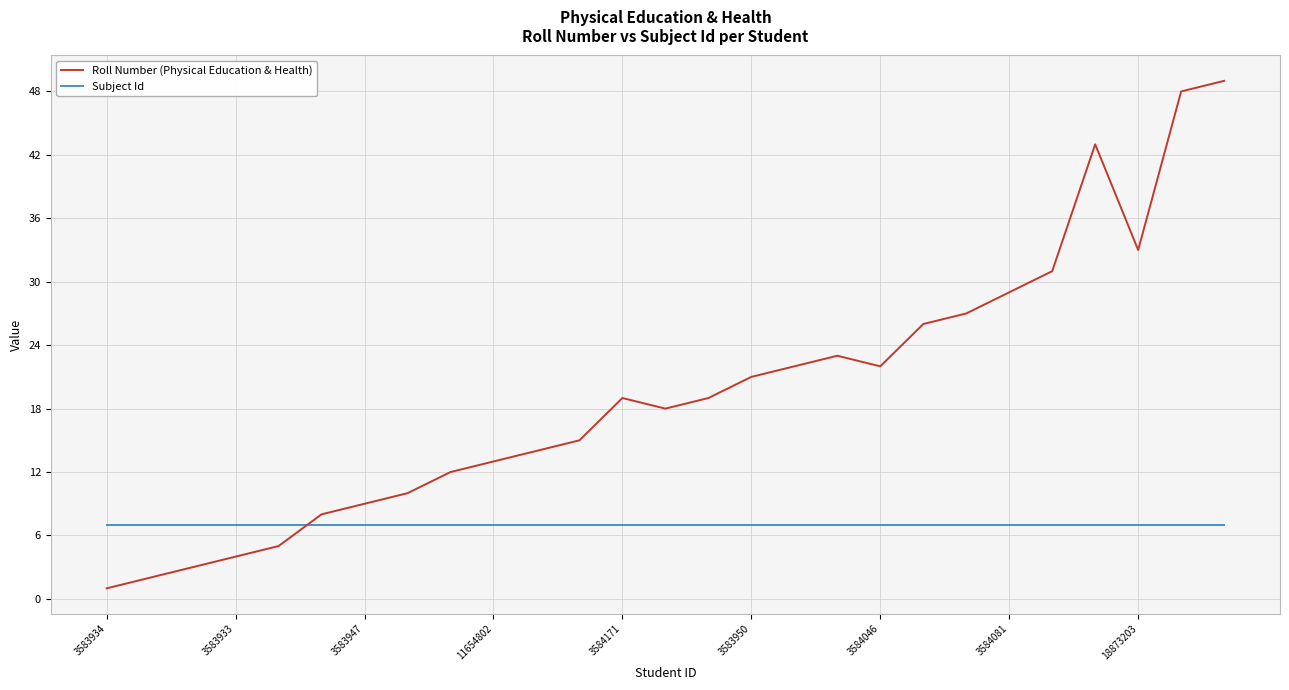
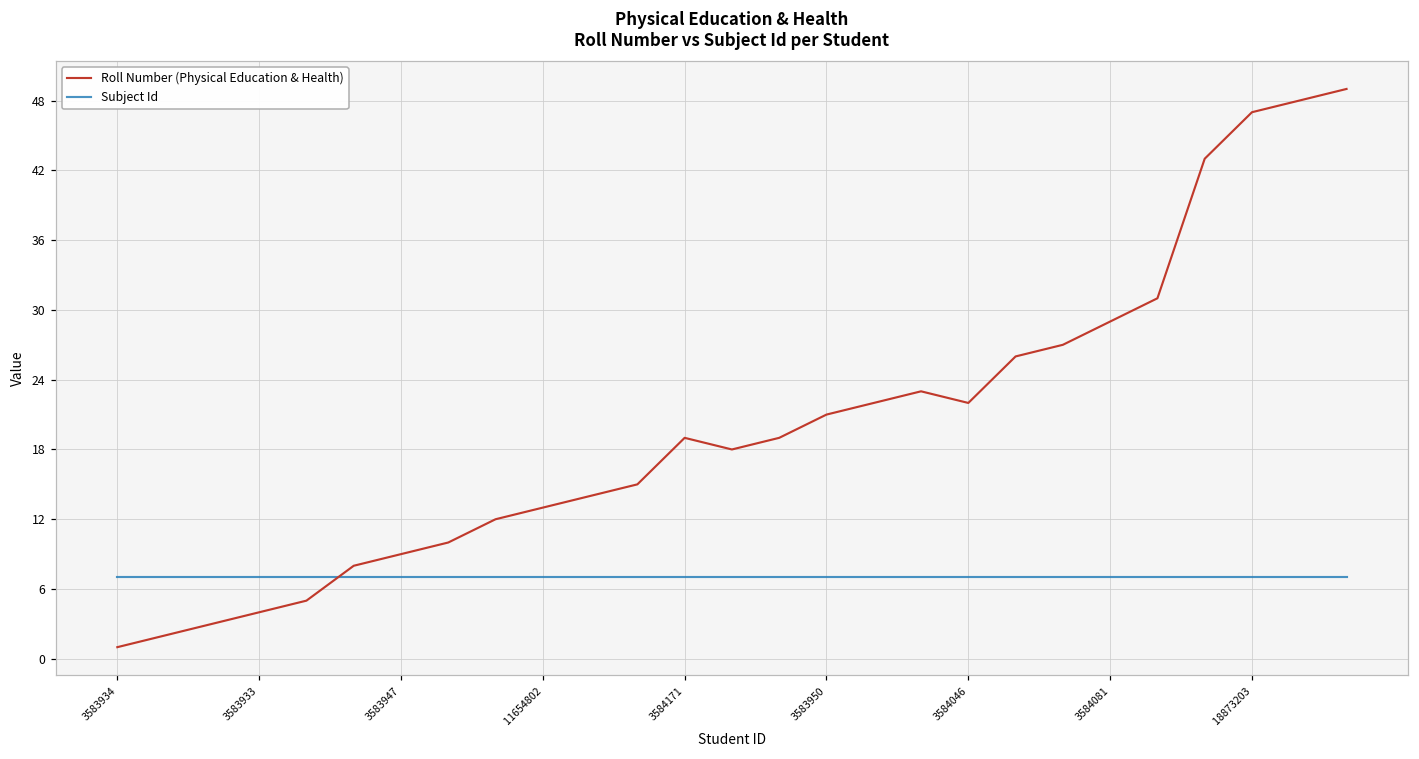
Roll Number (Physical Education & Health), 18873203: 33 -> 47
